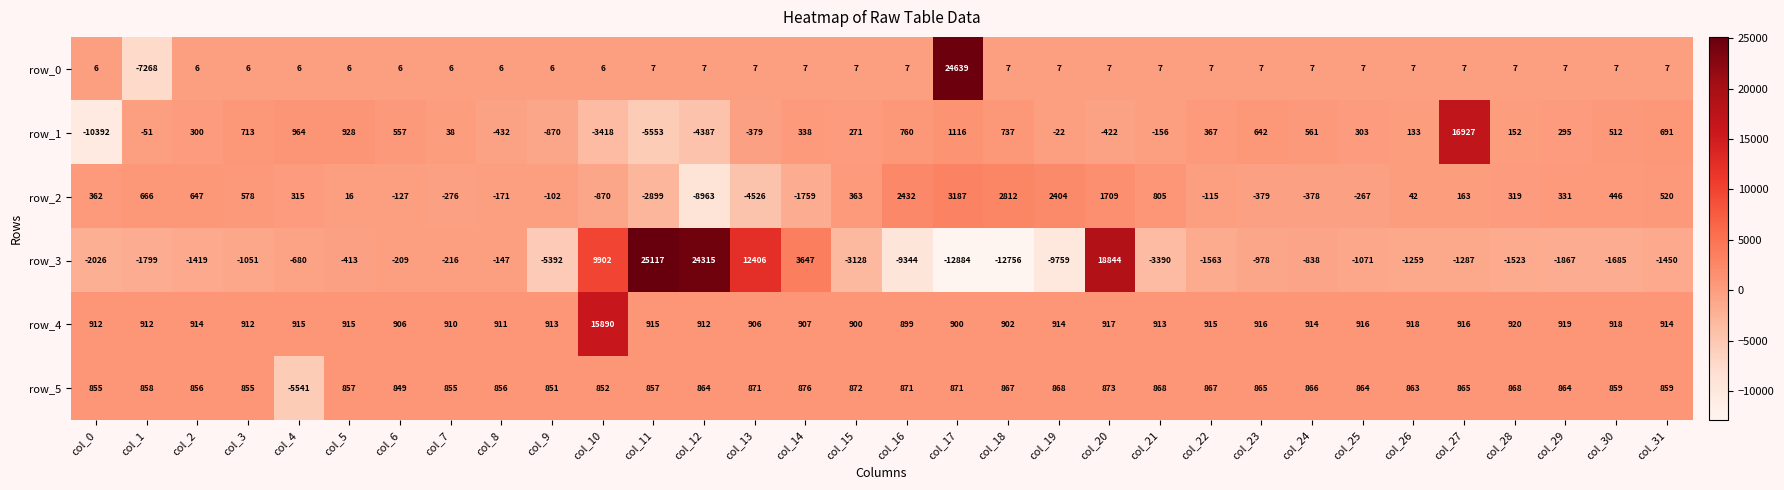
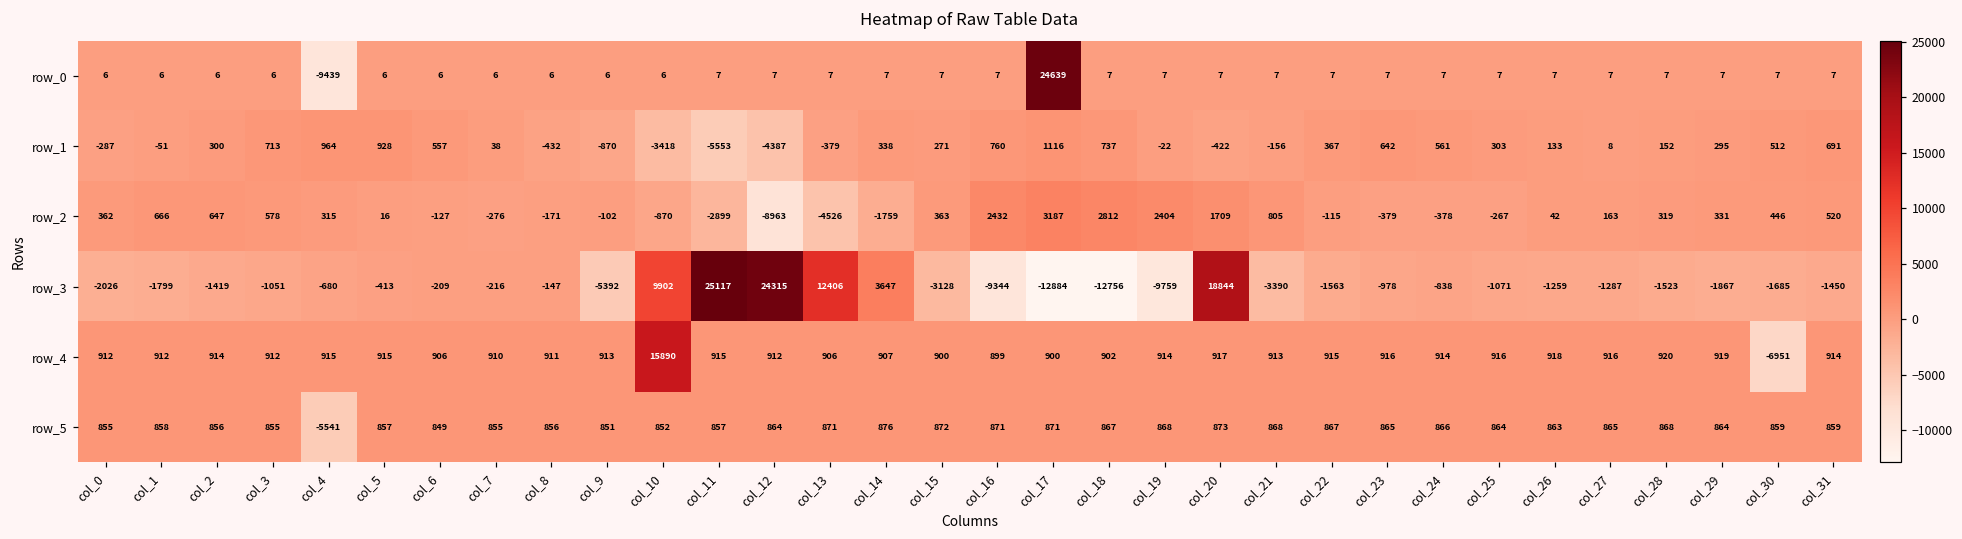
row_0, col_1: -7268 -> 6
row_0, col_4: 6 -> -9439
row_1, col_0: -10392 -> -287
row_1, col_27: 16927 -> 8
row_4, col_30: 918 -> -6951
